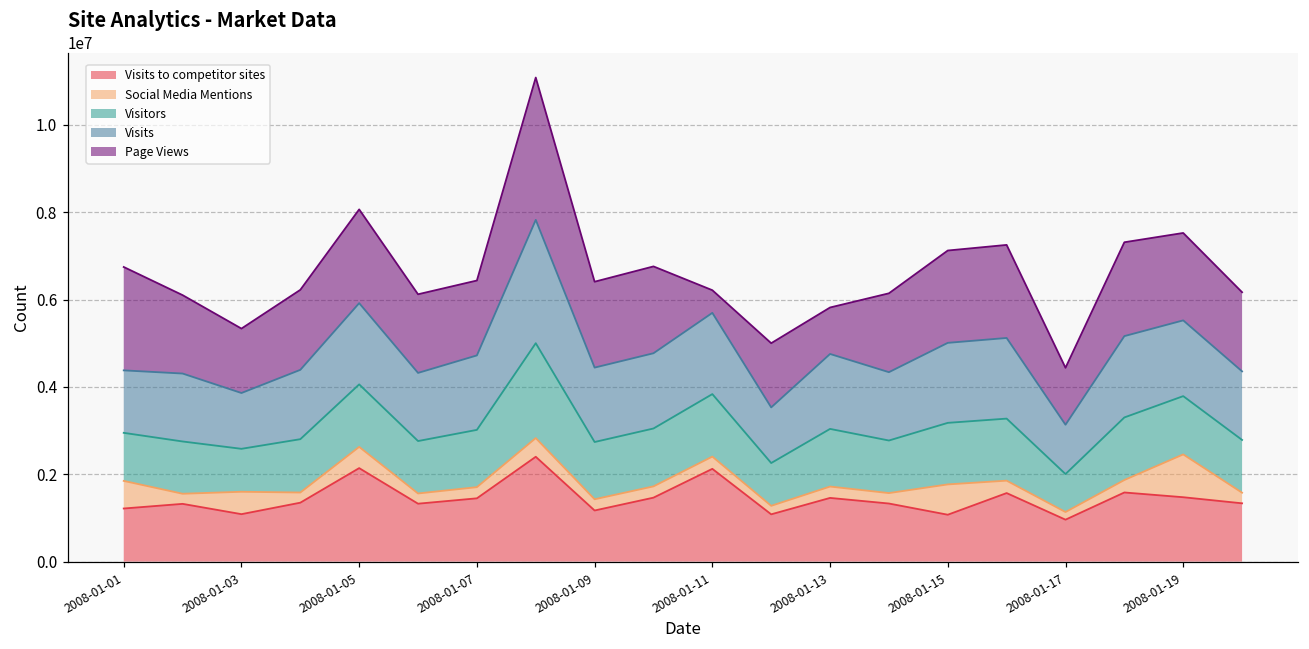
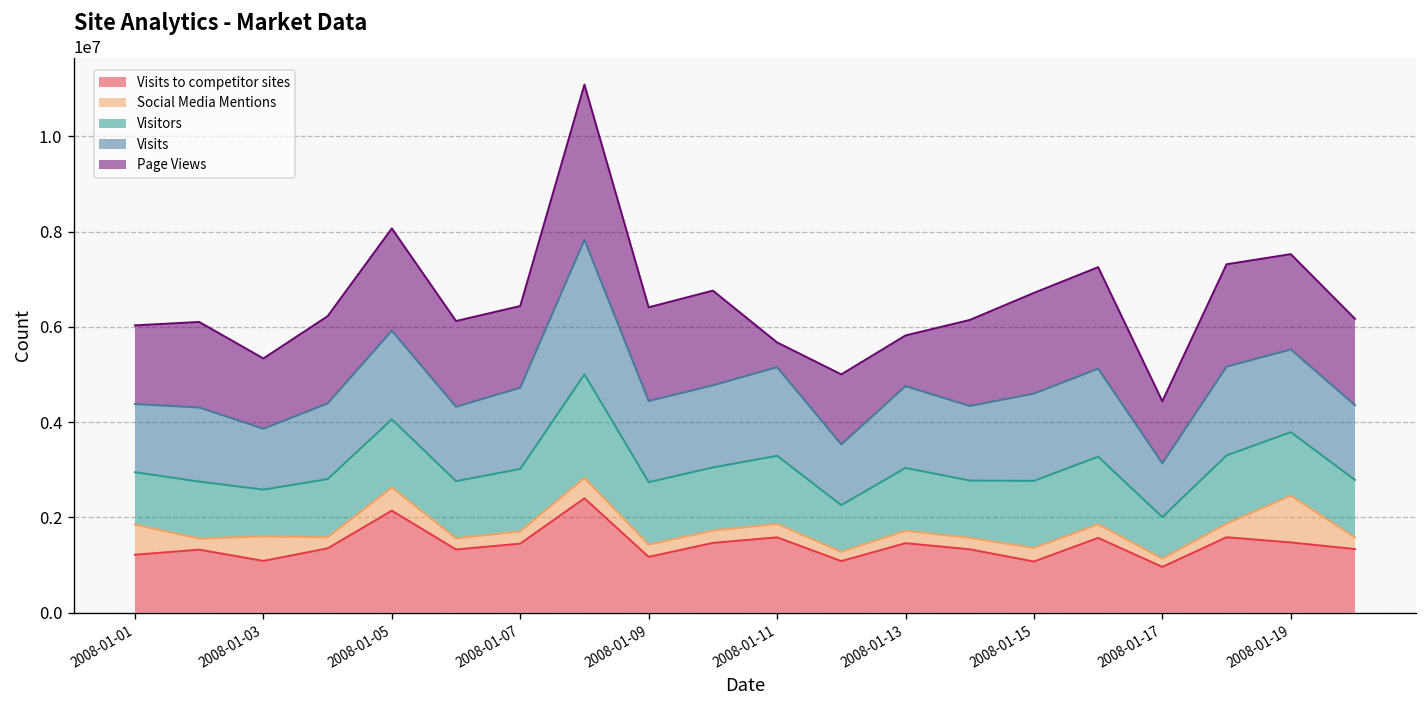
Page Views, 2008-01-01: 2400000 -> 1700000
Visits to competitor sites, 2008-01-11: 2100000 -> 1600000
Social Media Mentions, 2008-01-15: 700000 -> 300000
